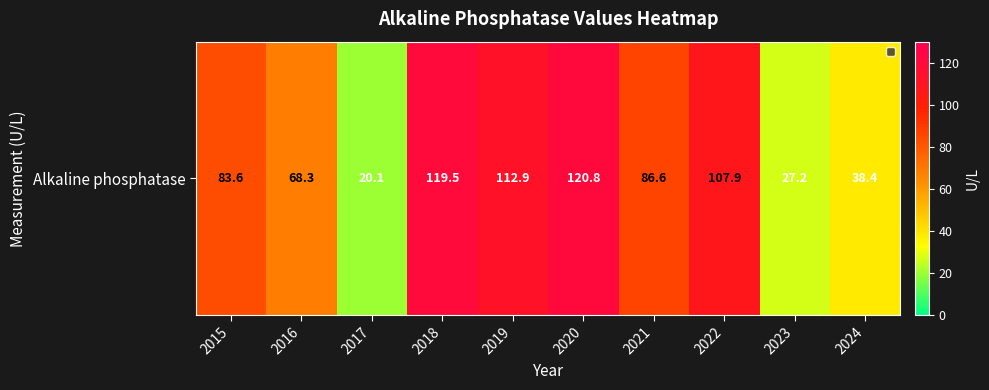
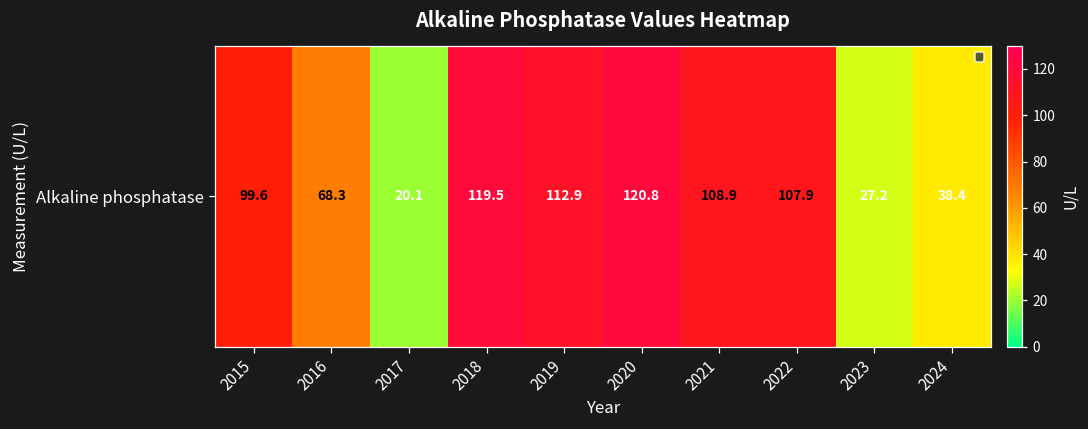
Alkaline phosphatase, 2015: 83.6 -> 99.6
Alkaline phosphatase, 2021: 86.6 -> 108.9
